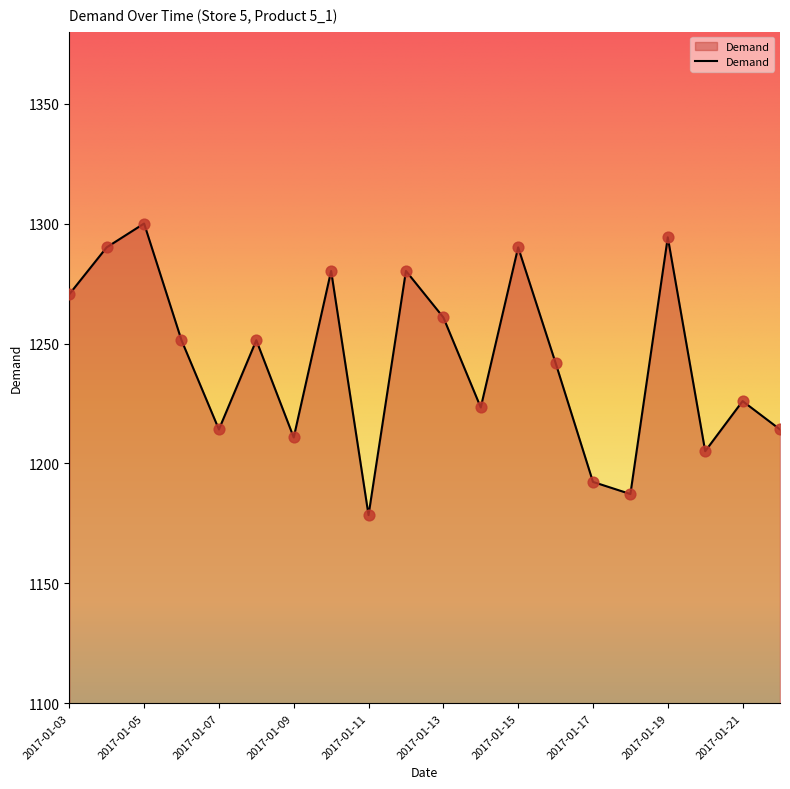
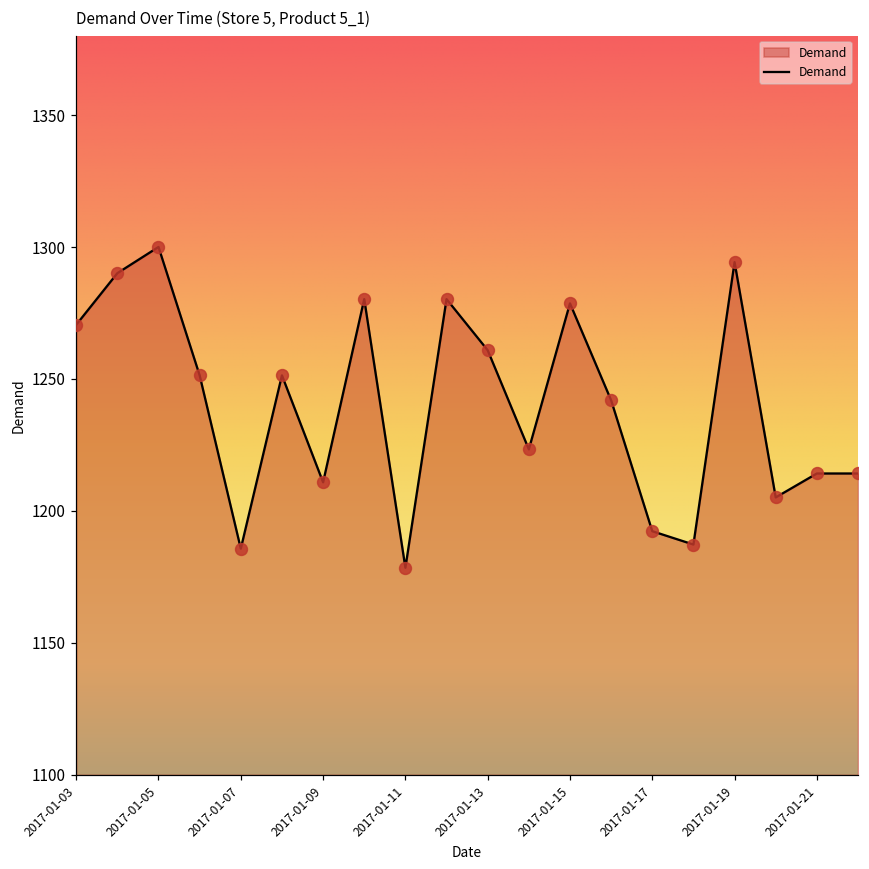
2017-01-07: 1214 -> 1186
2017-01-15: 1290 -> 1279
2017-01-21: 1226 -> 1214
